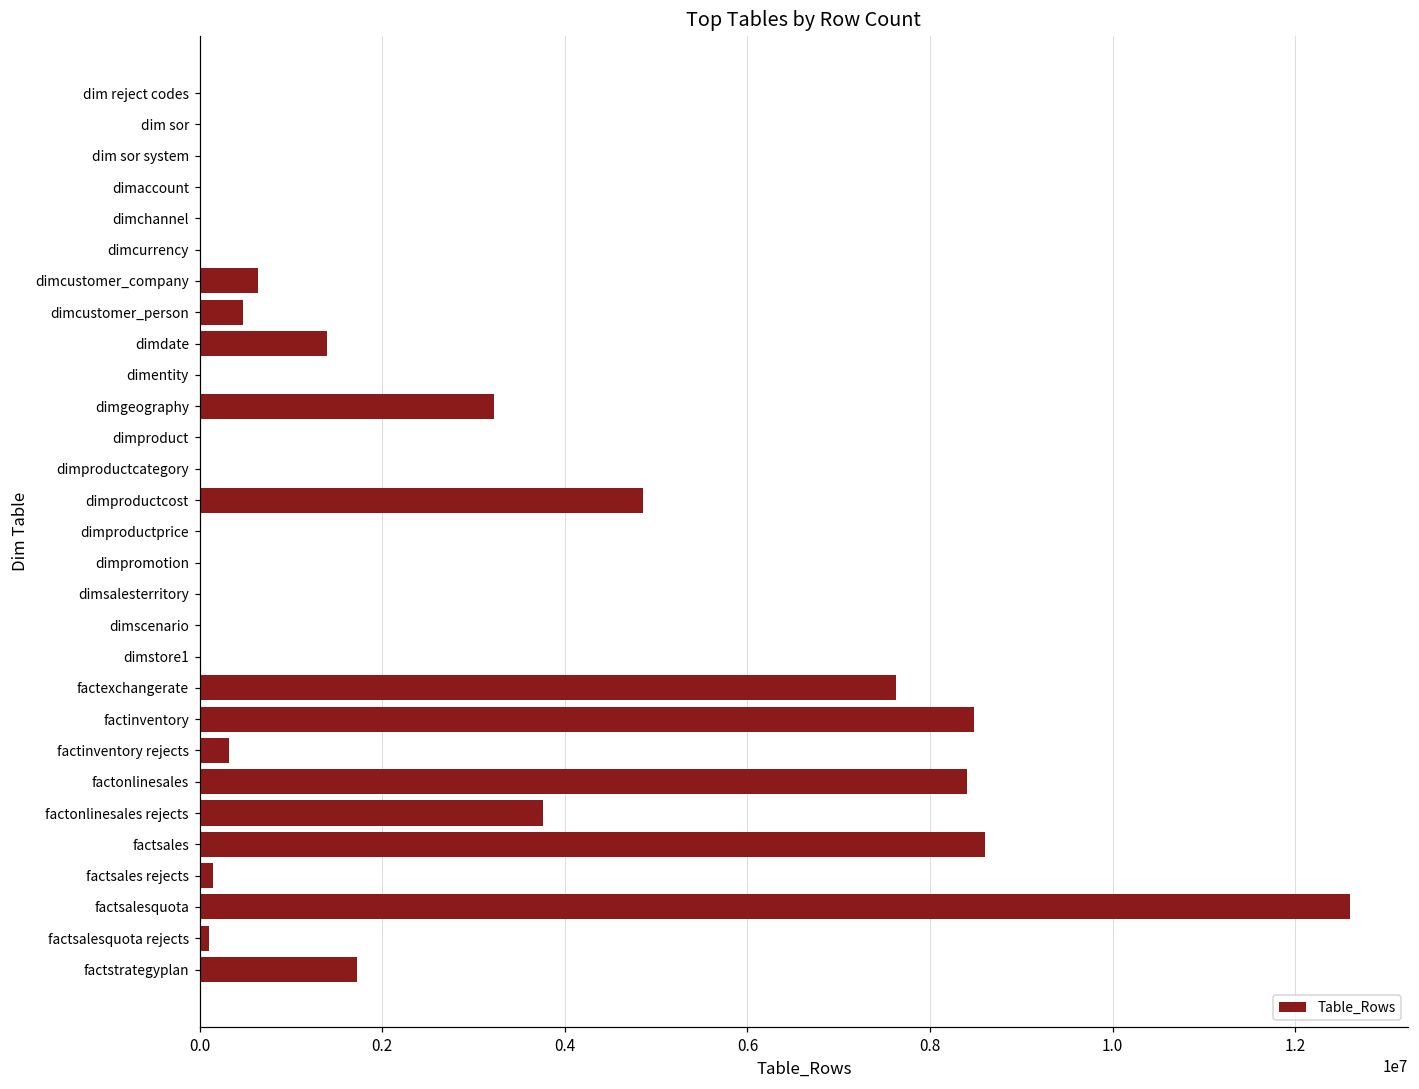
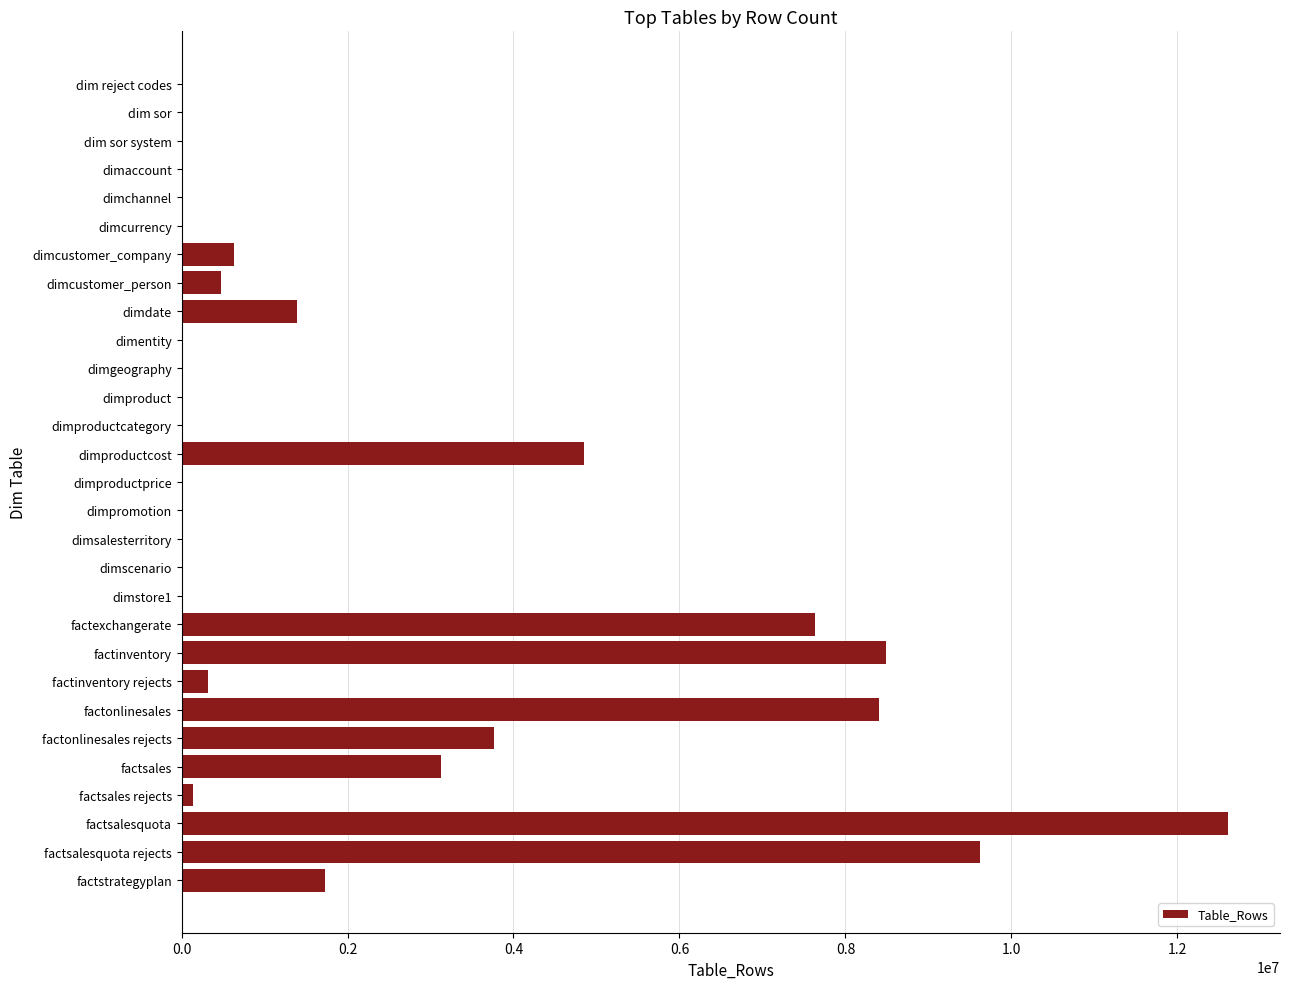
dimgeography: 3200000 -> 0
factsales: 8600000 -> 3100000
factsalesquota rejects: 100000 -> 9600000
